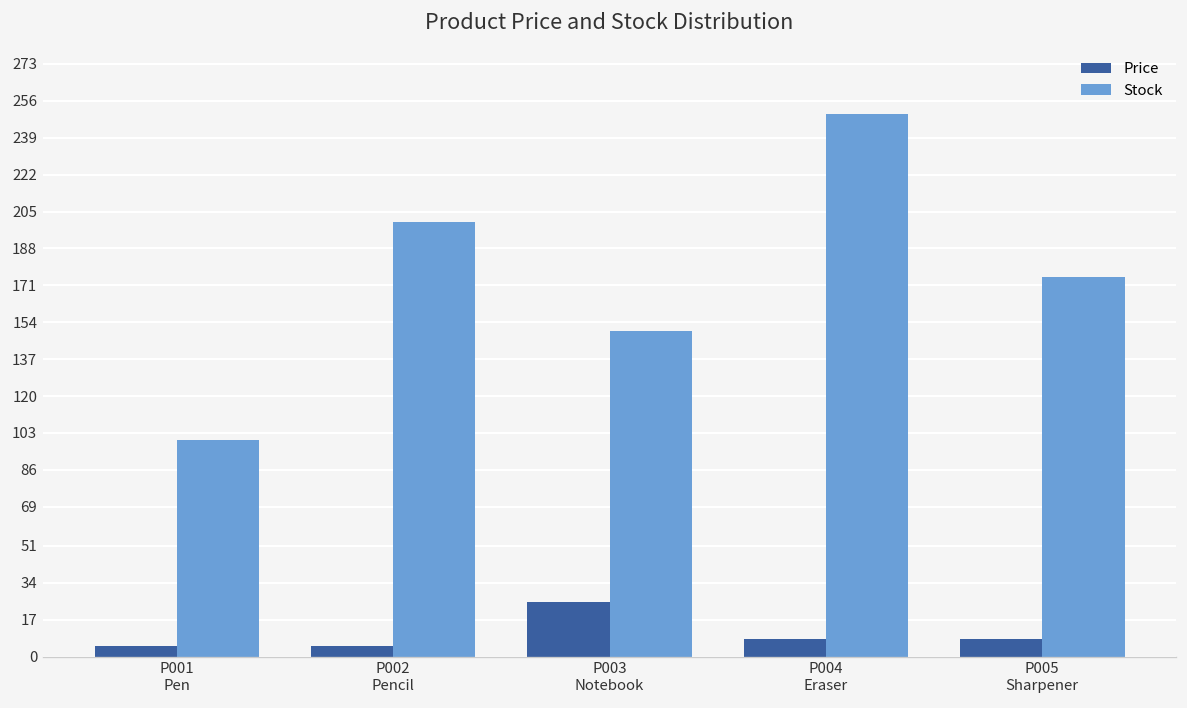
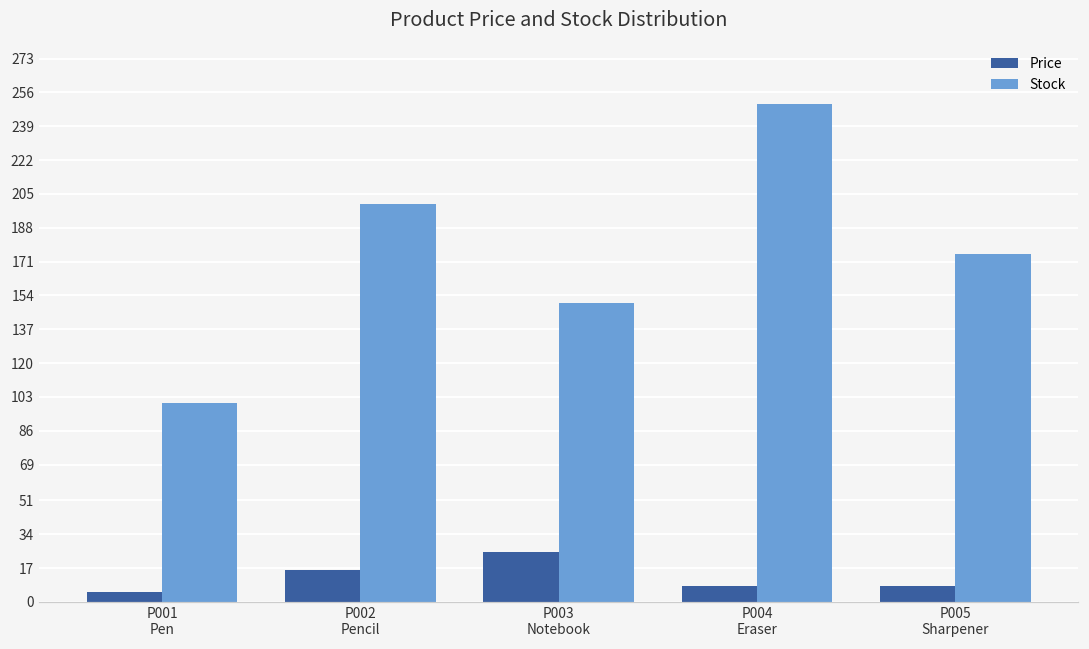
Price, P002 Pencil: 5 -> 16
